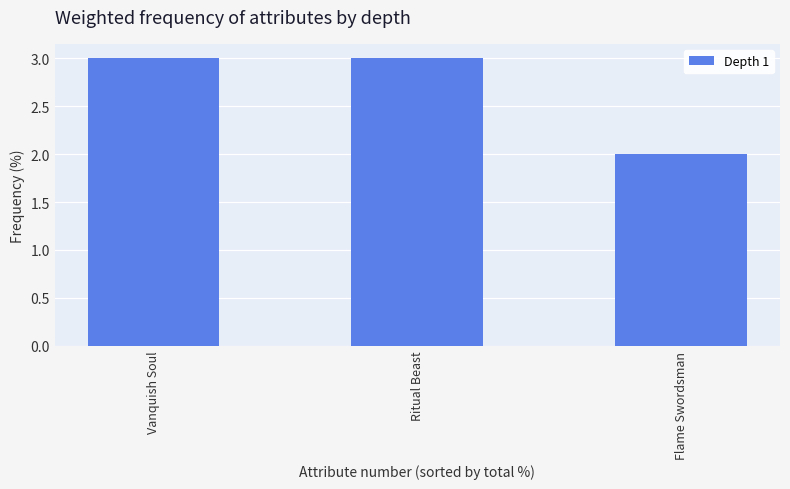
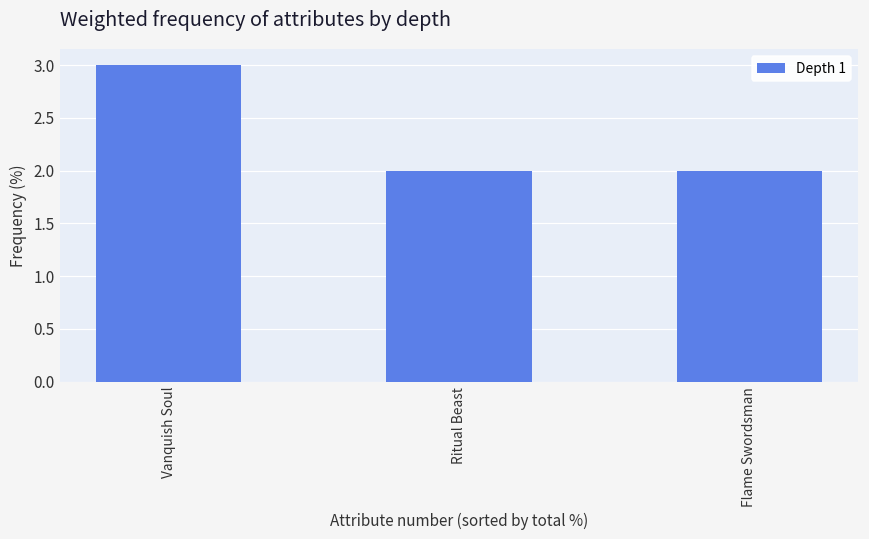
Ritual Beast: 3 -> 2
